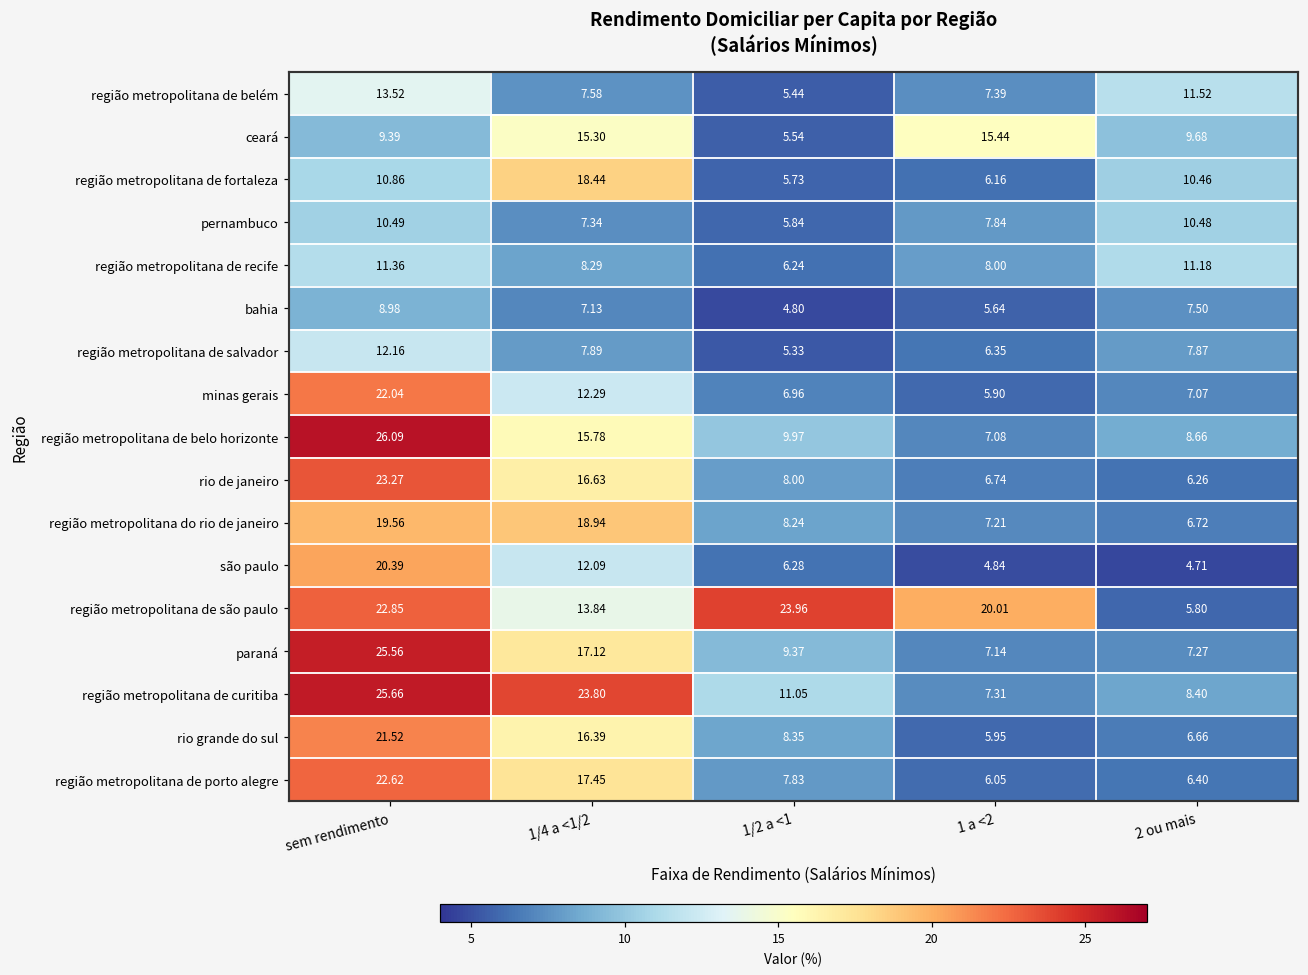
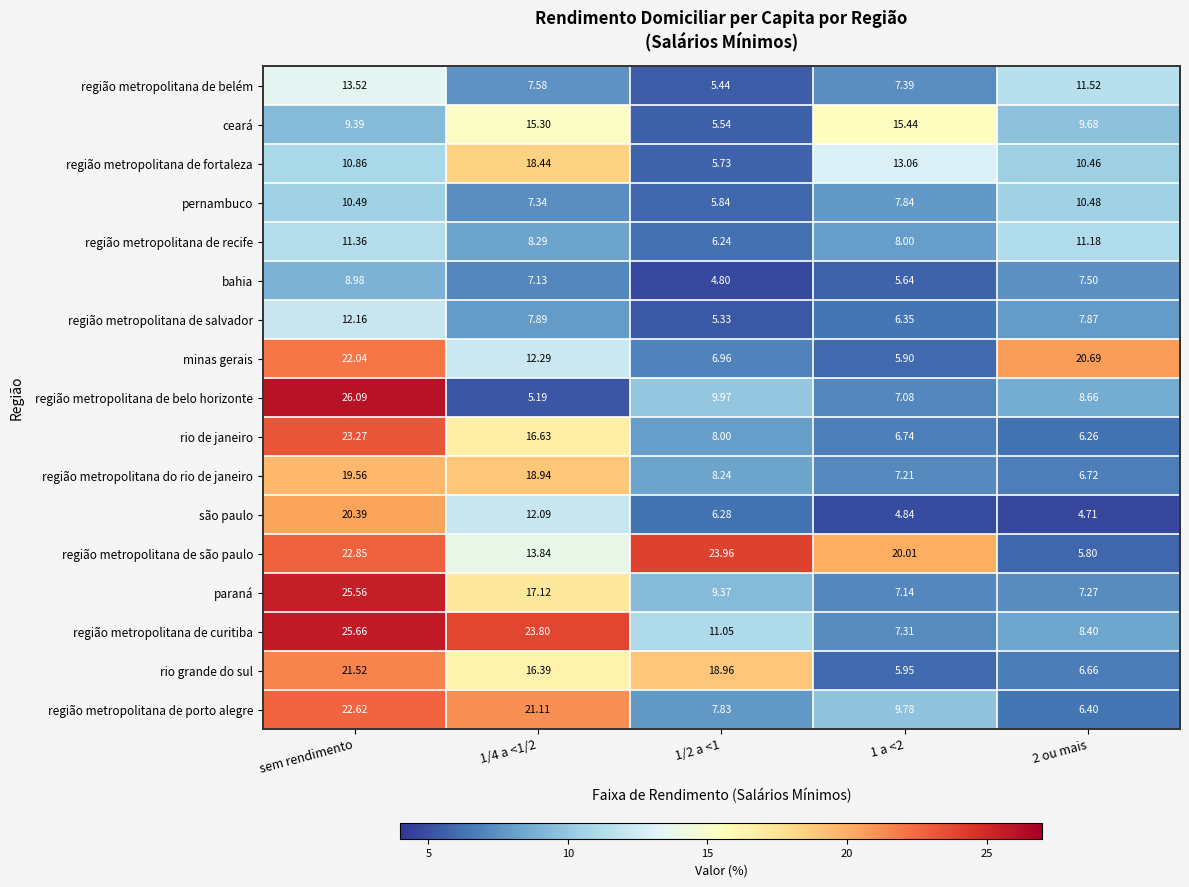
região metropolitana de fortaleza, 1 a <2: 6.16 -> 13.06
minas gerais, 2 ou mais: 7.07 -> 20.69
região metropolitana de belo horizonte, 1/4 a <1/2: 15.78 -> 5.19
rio grande do sul, 1/2 a <1: 8.35 -> 18.96
região metropolitana de porto alegre, 1/4 a <1/2: 17.45 -> 21.11
região metropolitana de porto alegre, 1 a <2: 6.05 -> 9.78
